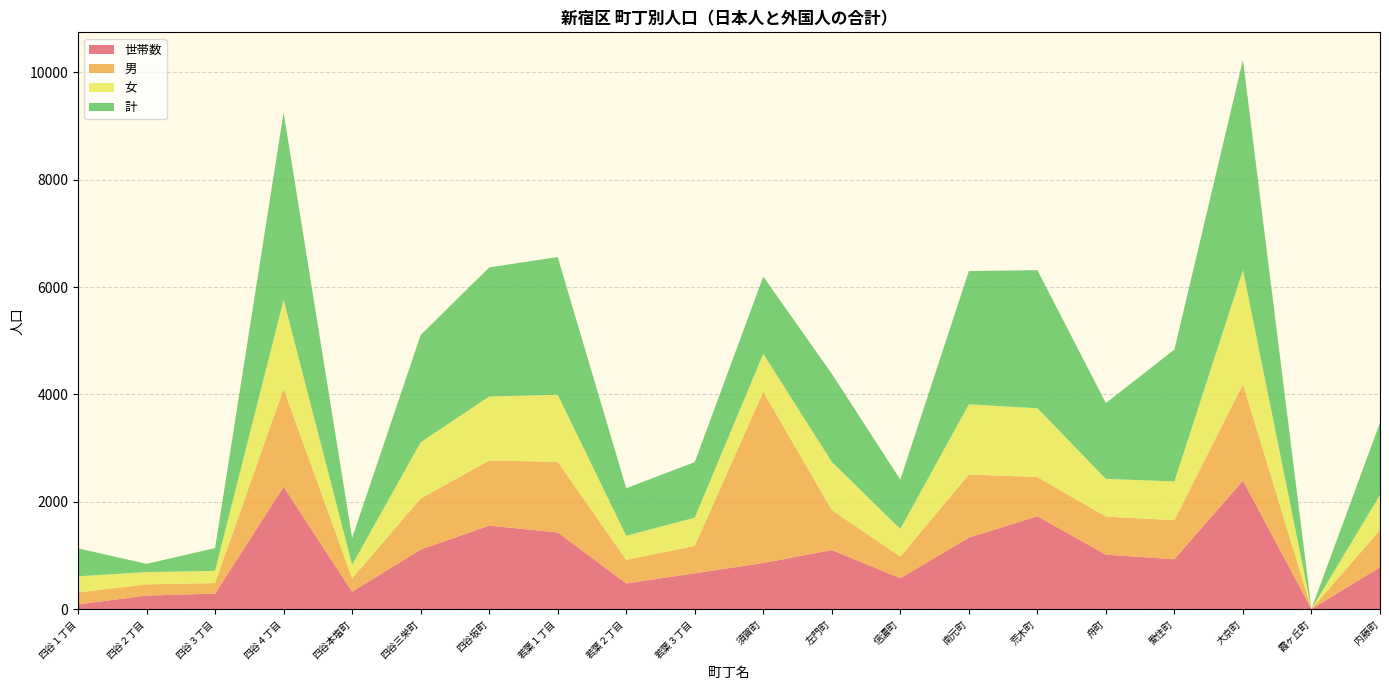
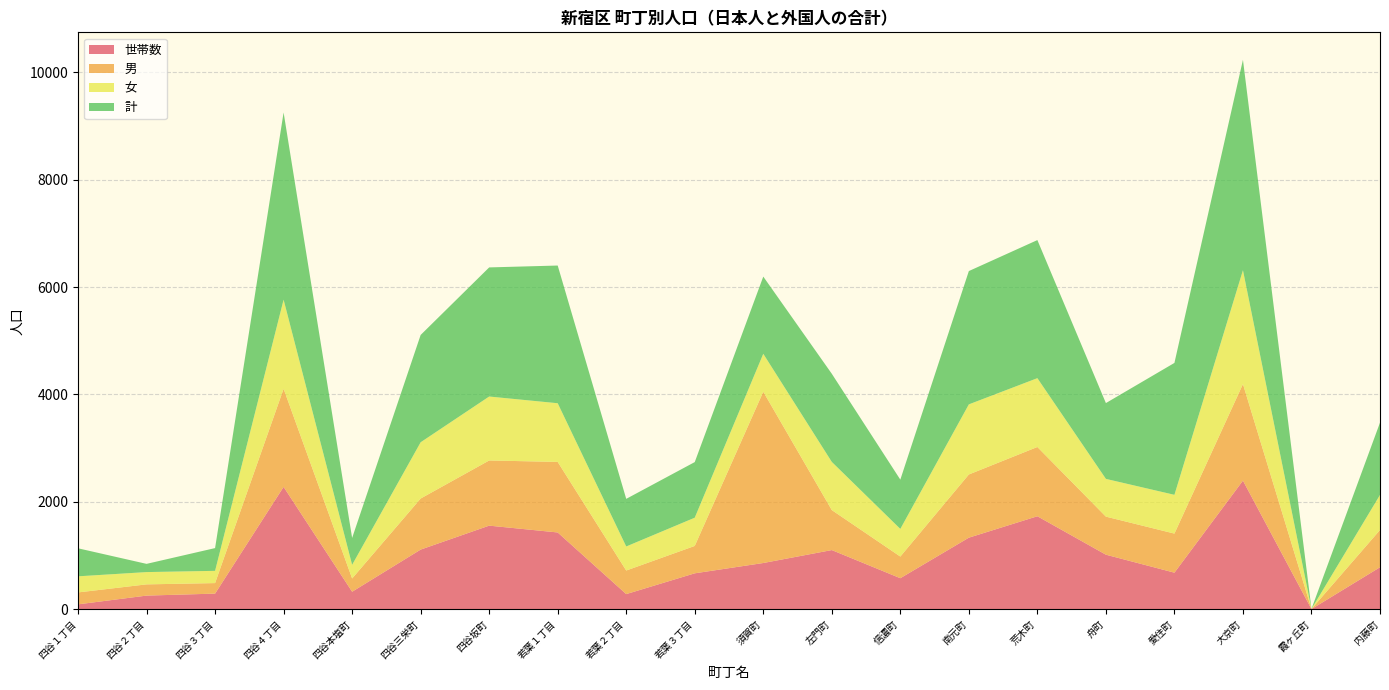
女, 若葉１丁目: 1300 -> 1100
世帯数, 若葉２丁目: 500 -> 300
男, 荒木町: 700 -> 1300
世帯数, 愛住町: 900 -> 700
